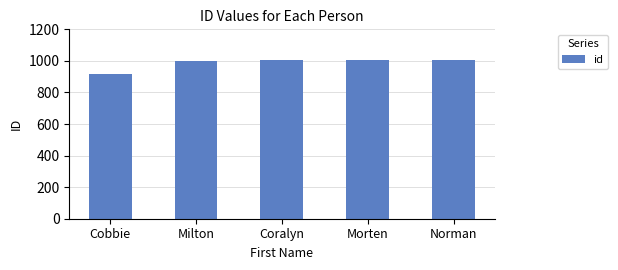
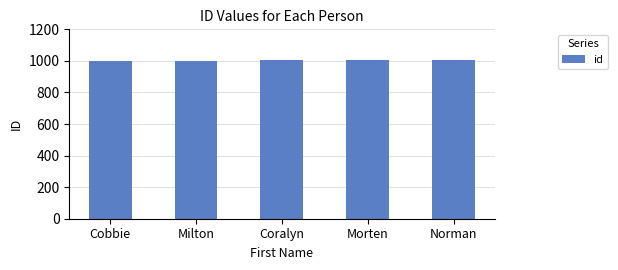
Cobbie: 920 -> 1000
